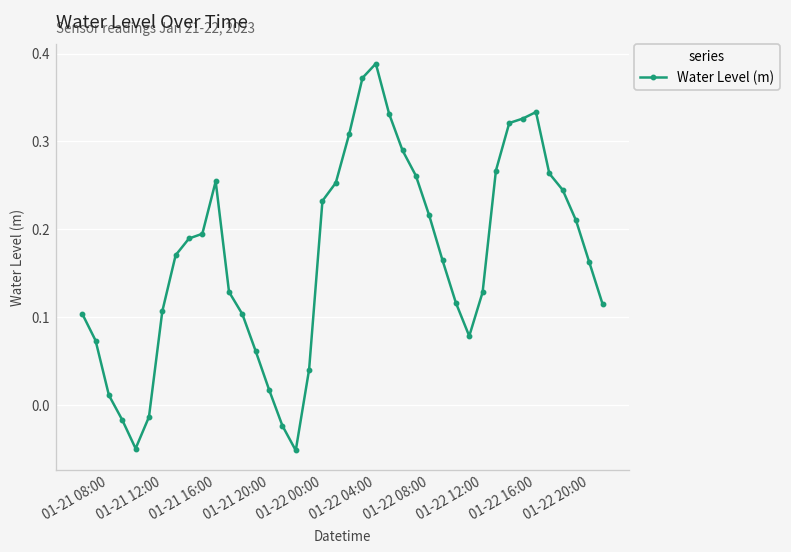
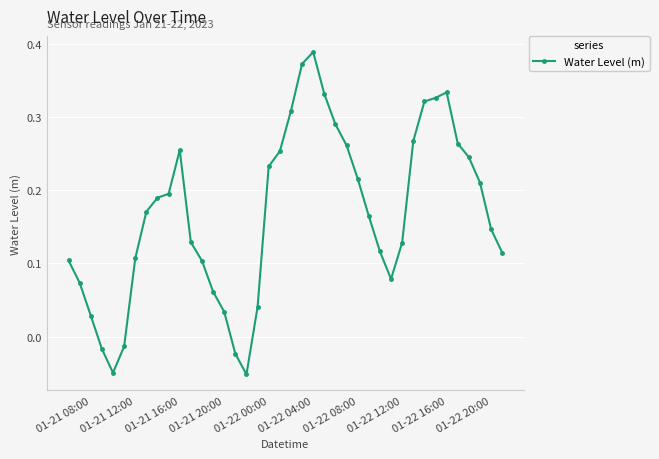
01-21 08:00: 0.01 -> 0.03
01-21 20:00: 0.02 -> 0.03
01-22 20:00: 0.16 -> 0.15
